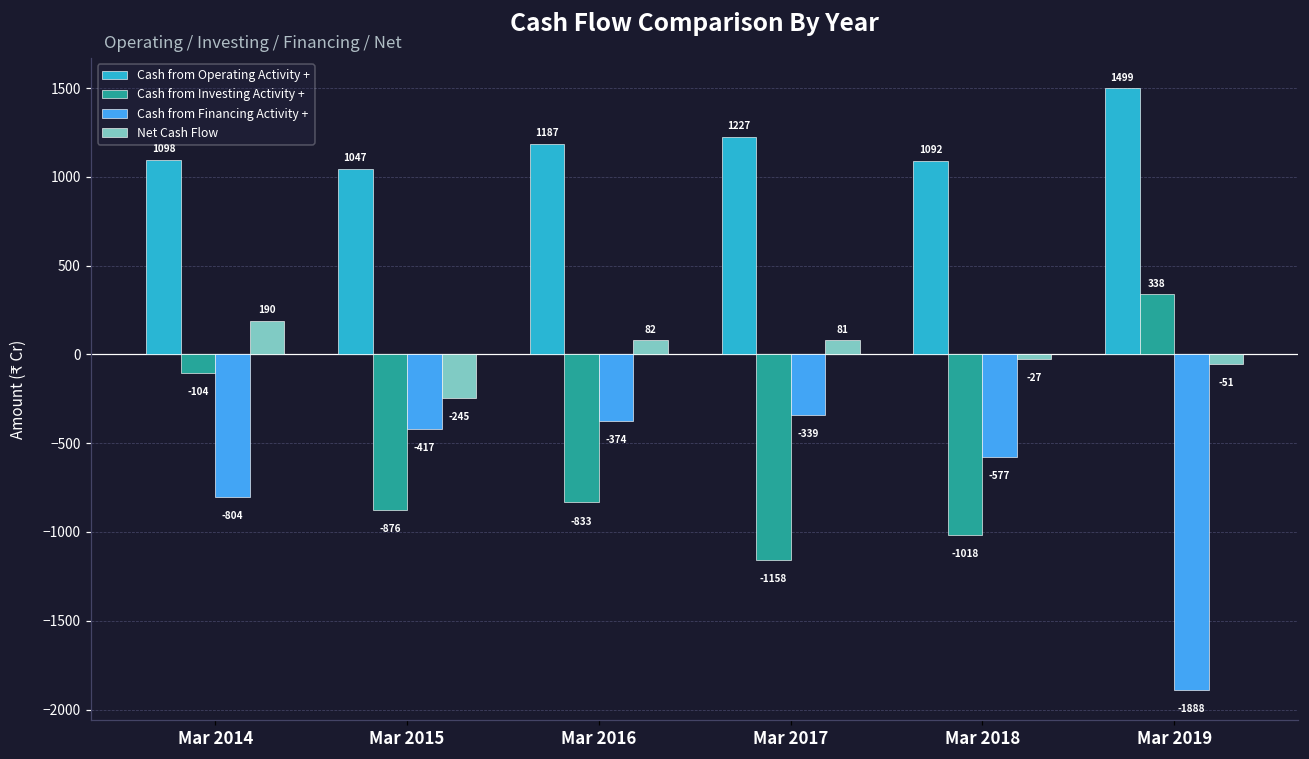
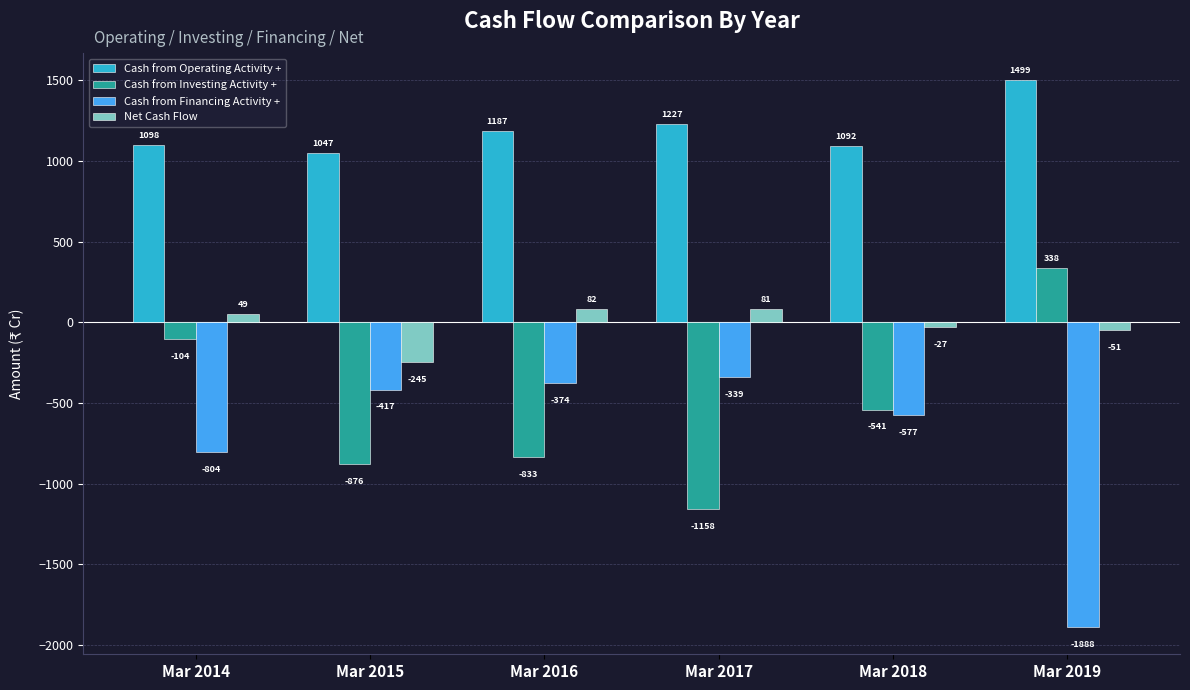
Net Cash Flow, Mar 2014: 190 -> 49
Cash from Investing Activity +, Mar 2018: -1018 -> -541
